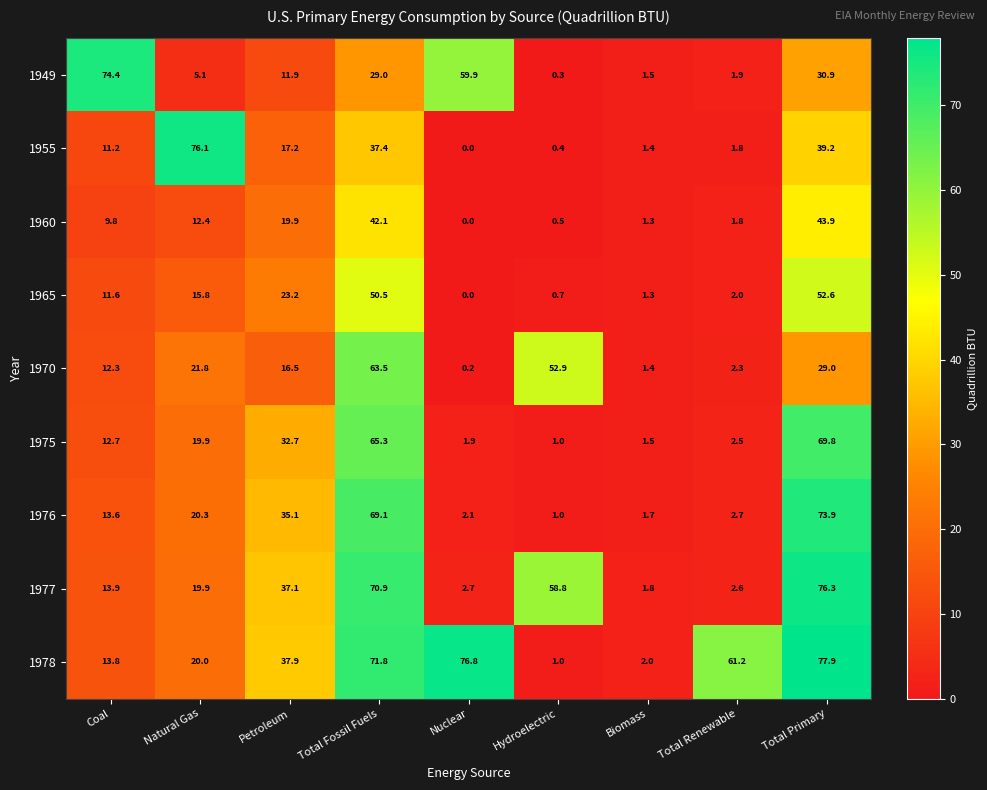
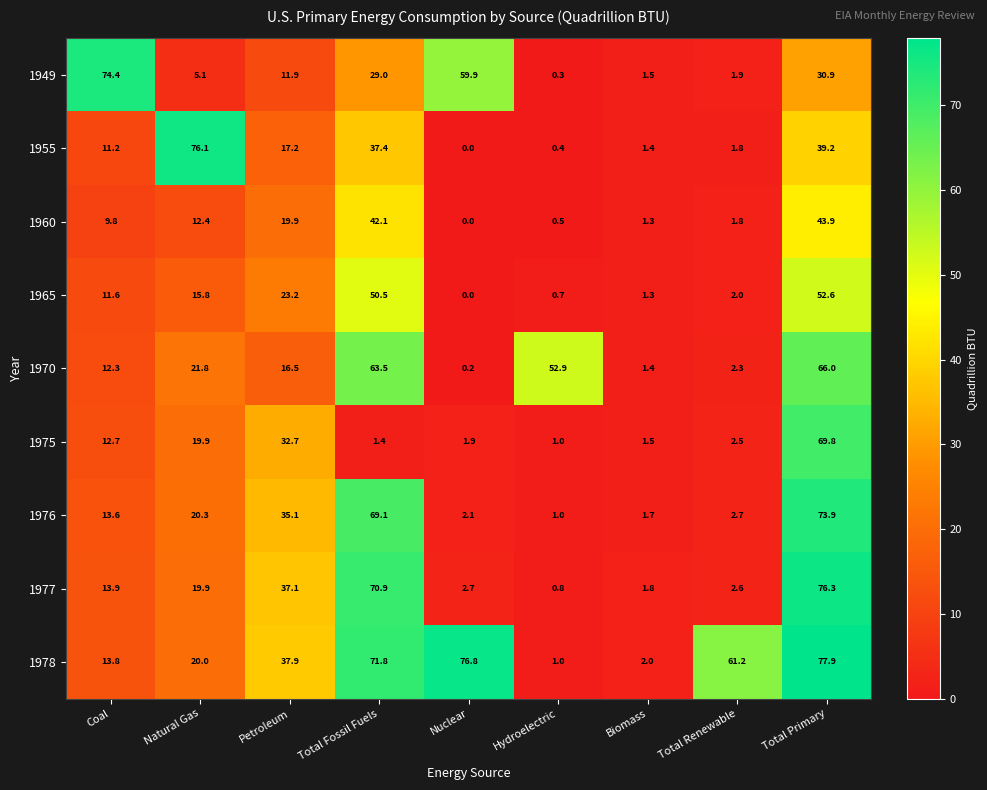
1970, Total Primary: 29.0 -> 66.0
1975, Total Fossil Fuels: 65.3 -> 1.4
1977, Hydroelectric: 58.8 -> 0.8
